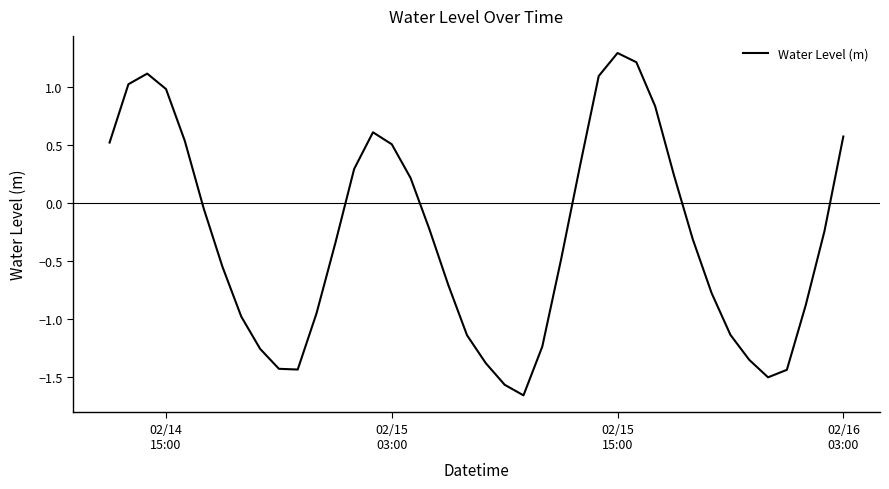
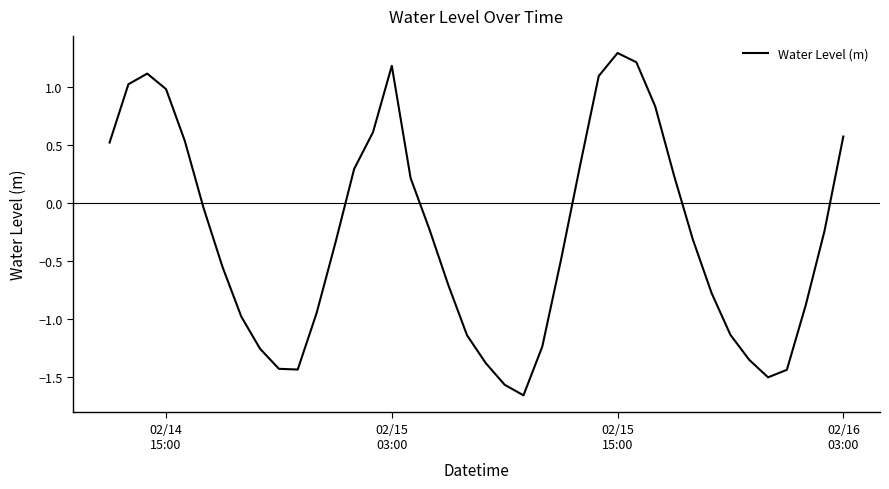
02/15 03:00: 0.50 -> 1.18
